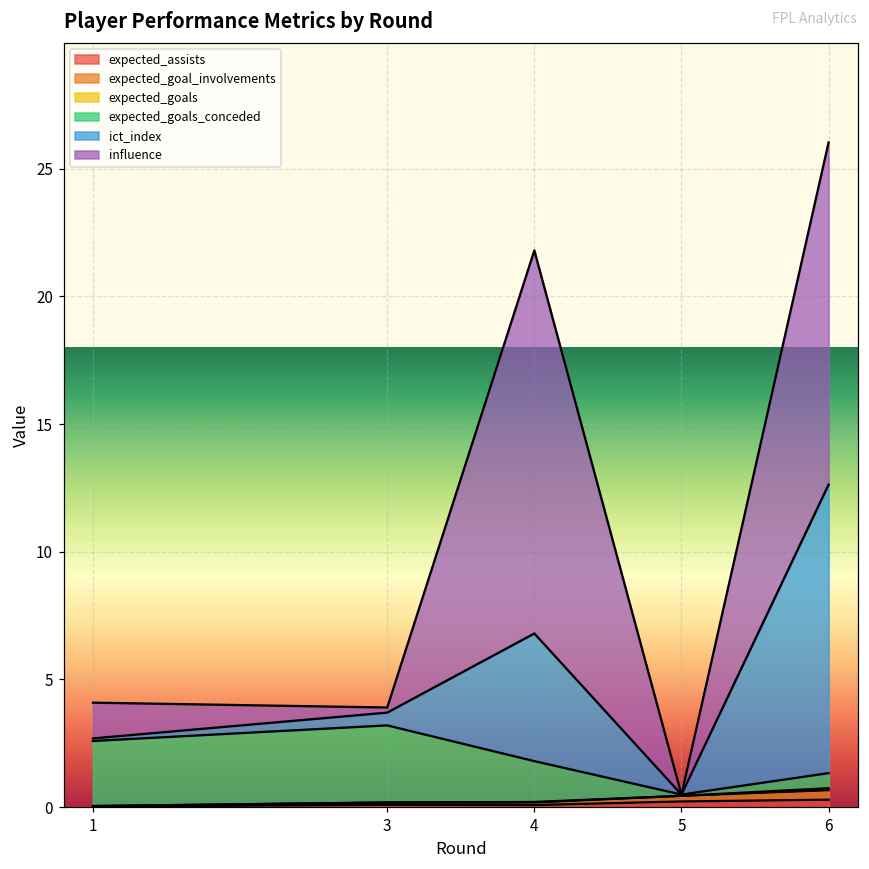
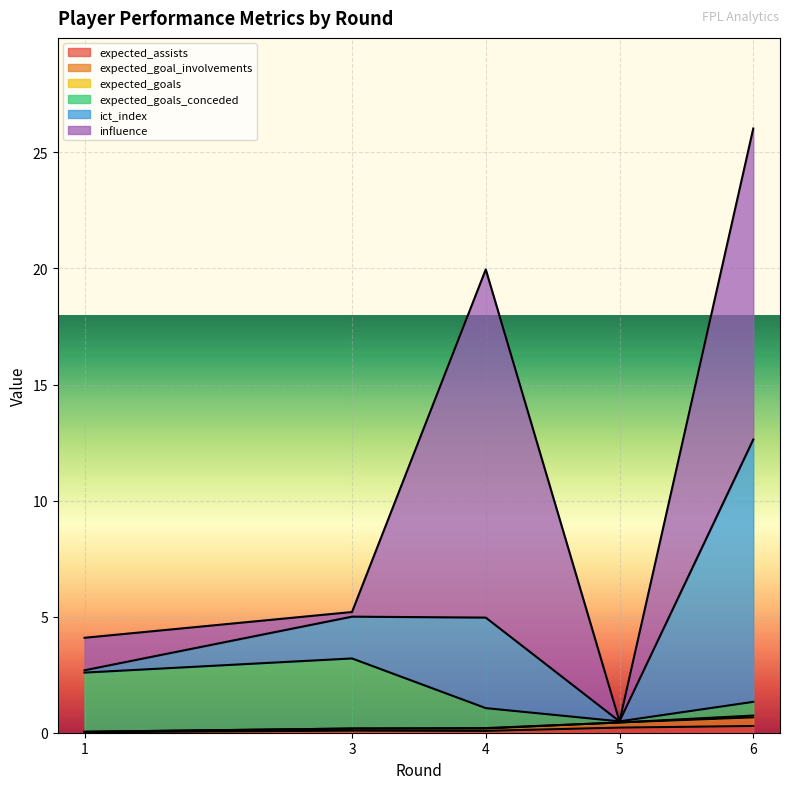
ict_index, 3: 0.5 -> 1.8
expected_goals_conceded, 4: 1.6 -> 0.9
ict_index, 4: 5.0 -> 3.9
